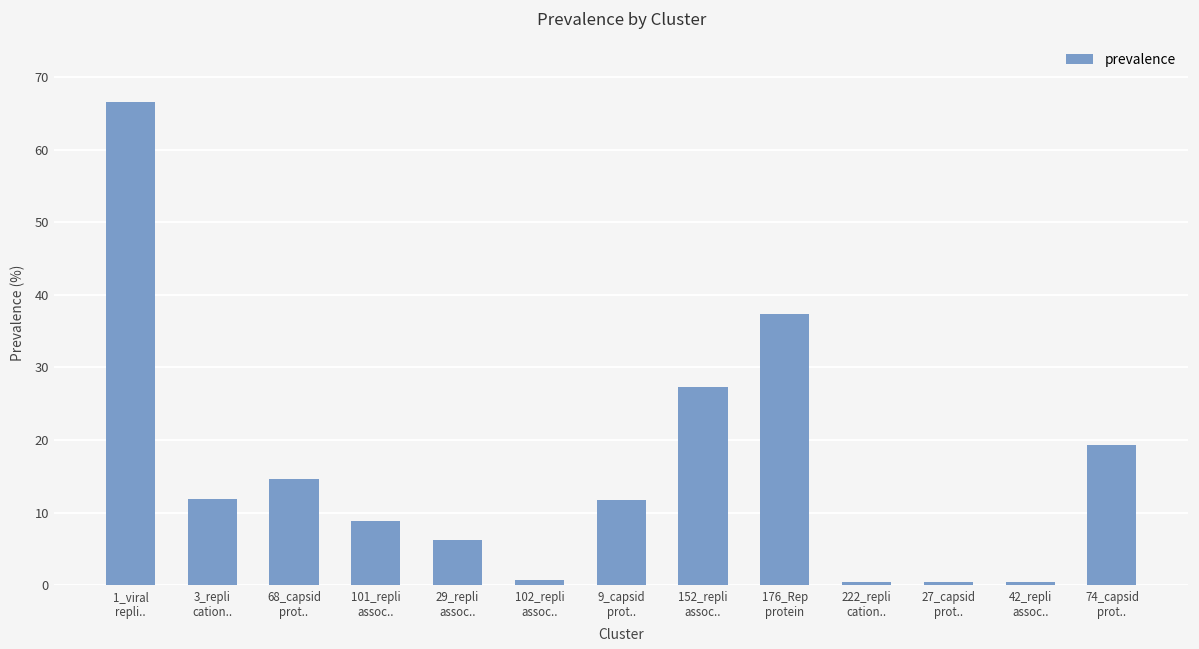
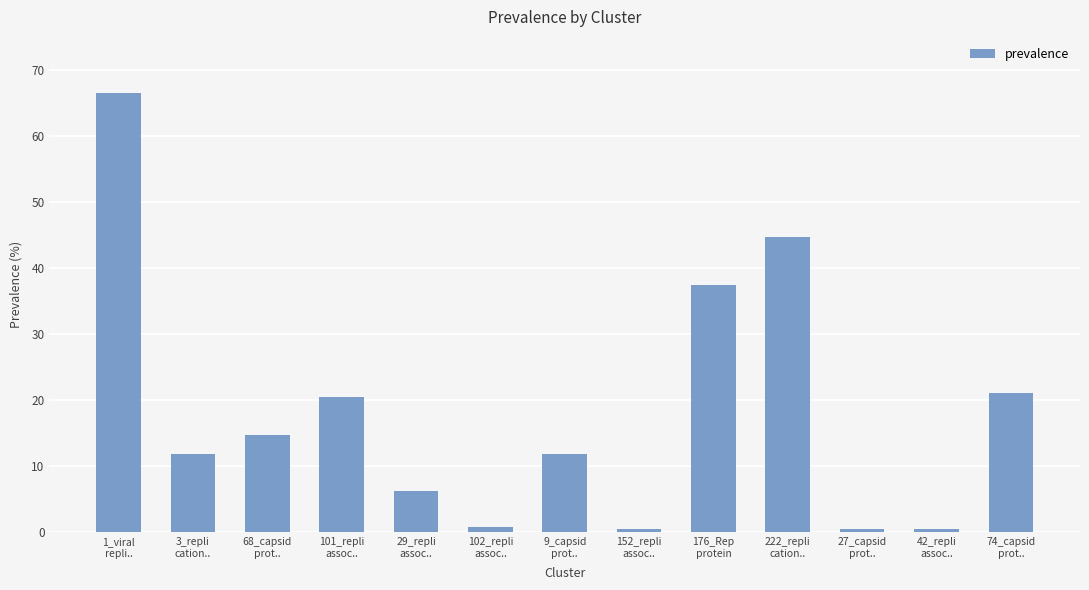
101_repli assoc..: 9 -> 20
152_repli assoc..: 27 -> 1
222_repli cation..: 1 -> 45
74_capsid prot..: 19 -> 21
